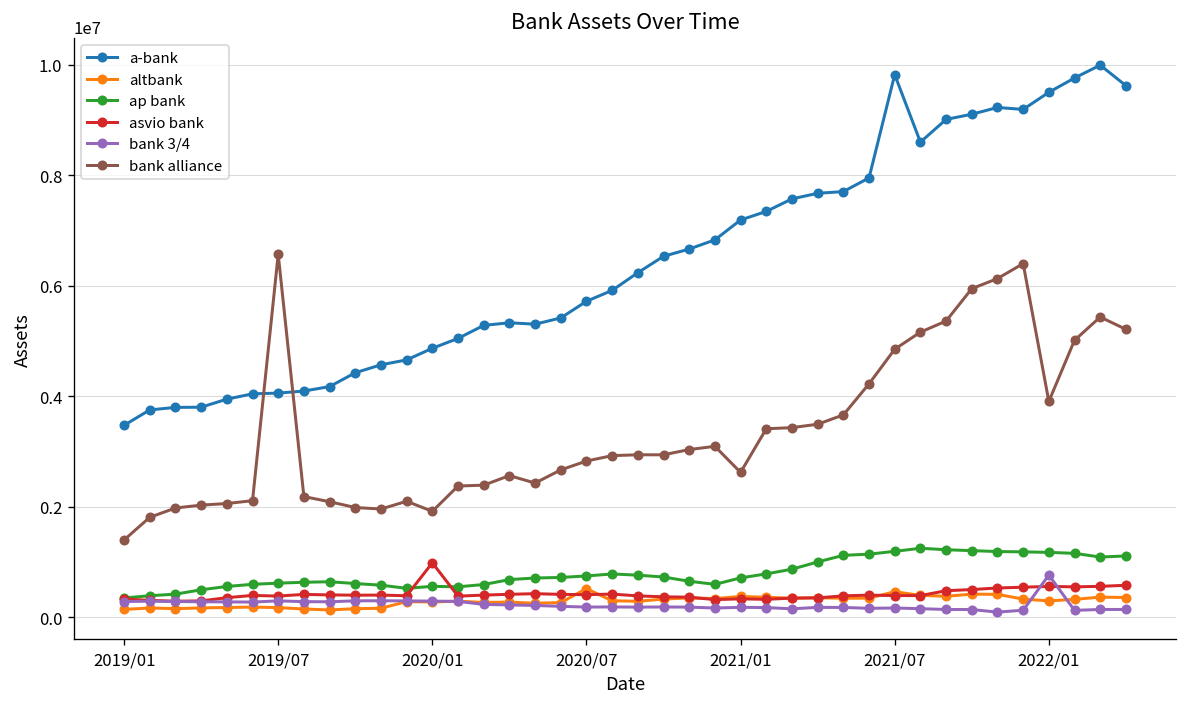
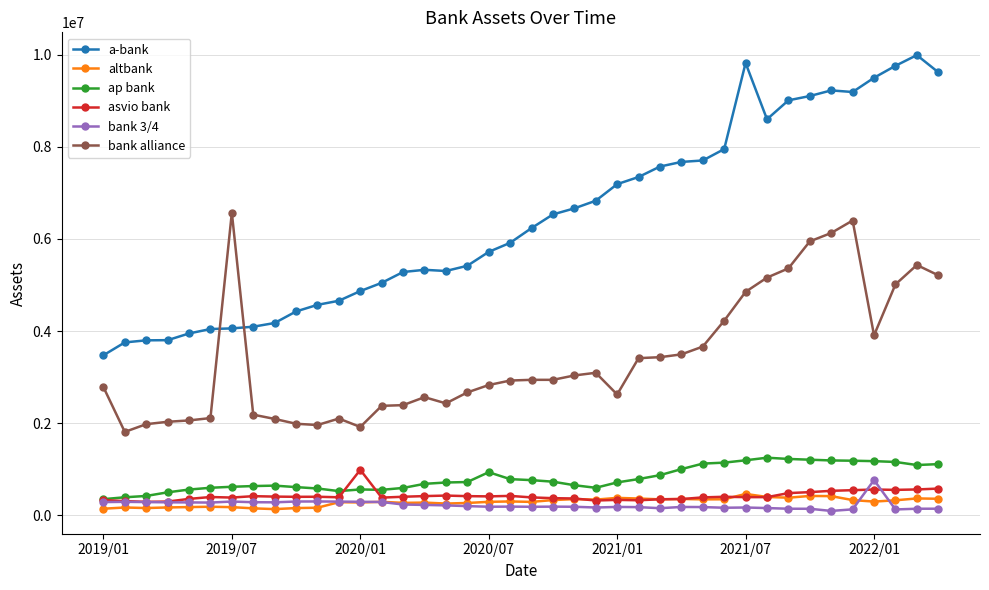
bank alliance, 2019/01: 1400000 -> 2800000
altbank, 2020/07: 500000 -> 300000
ap bank, 2020/07: 700000 -> 900000
